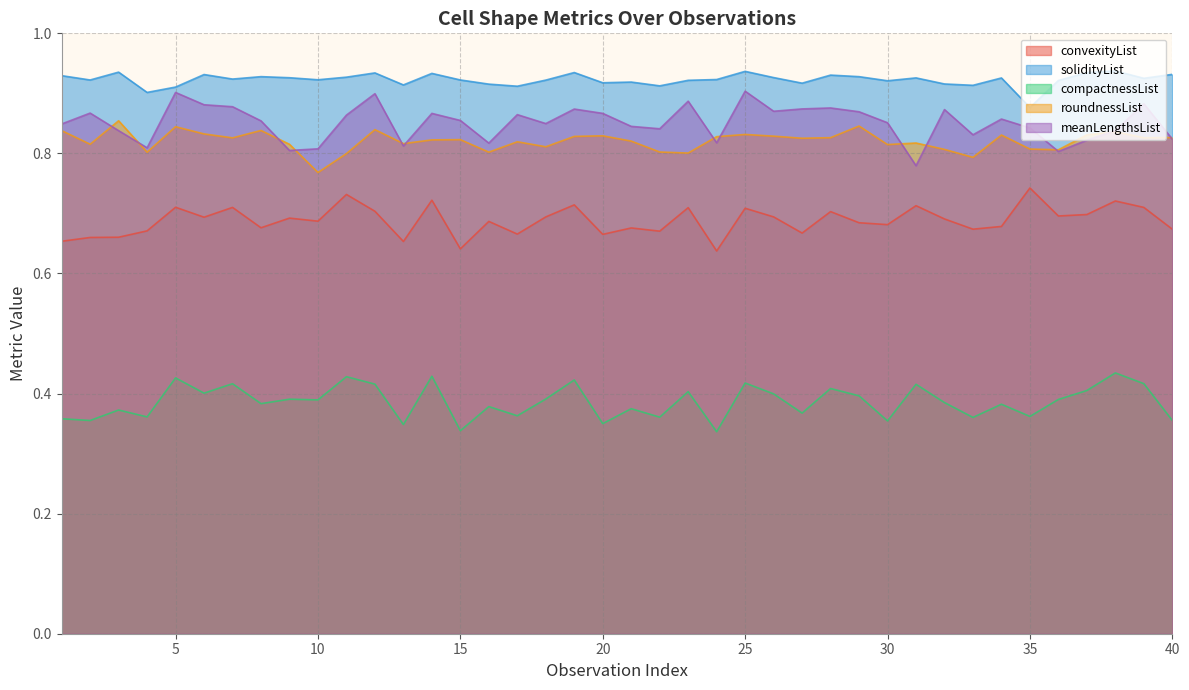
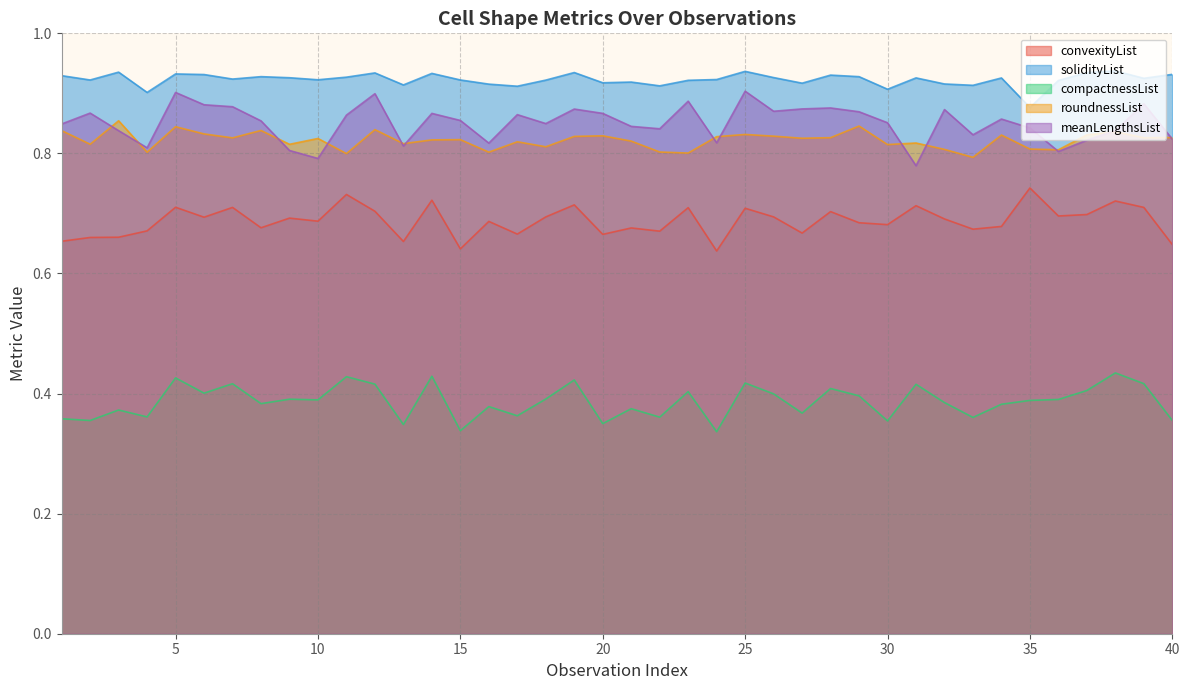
solidityList, 5: 0.91 -> 0.93
roundnessList, 10: 0.77 -> 0.82
meanLengthsList, 10: 0.81 -> 0.79
solidityList, 30: 0.92 -> 0.91
compactnessList, 35: 0.36 -> 0.39
convexityList, 40: 0.67 -> 0.65
